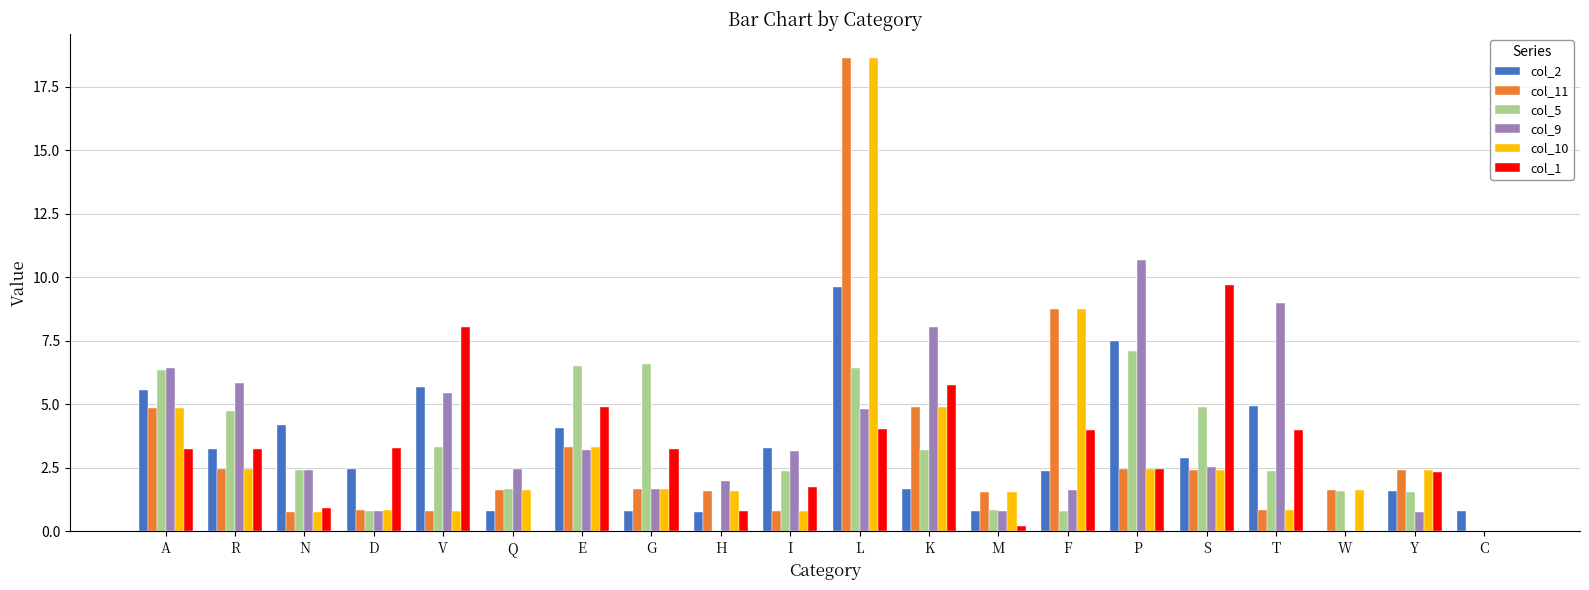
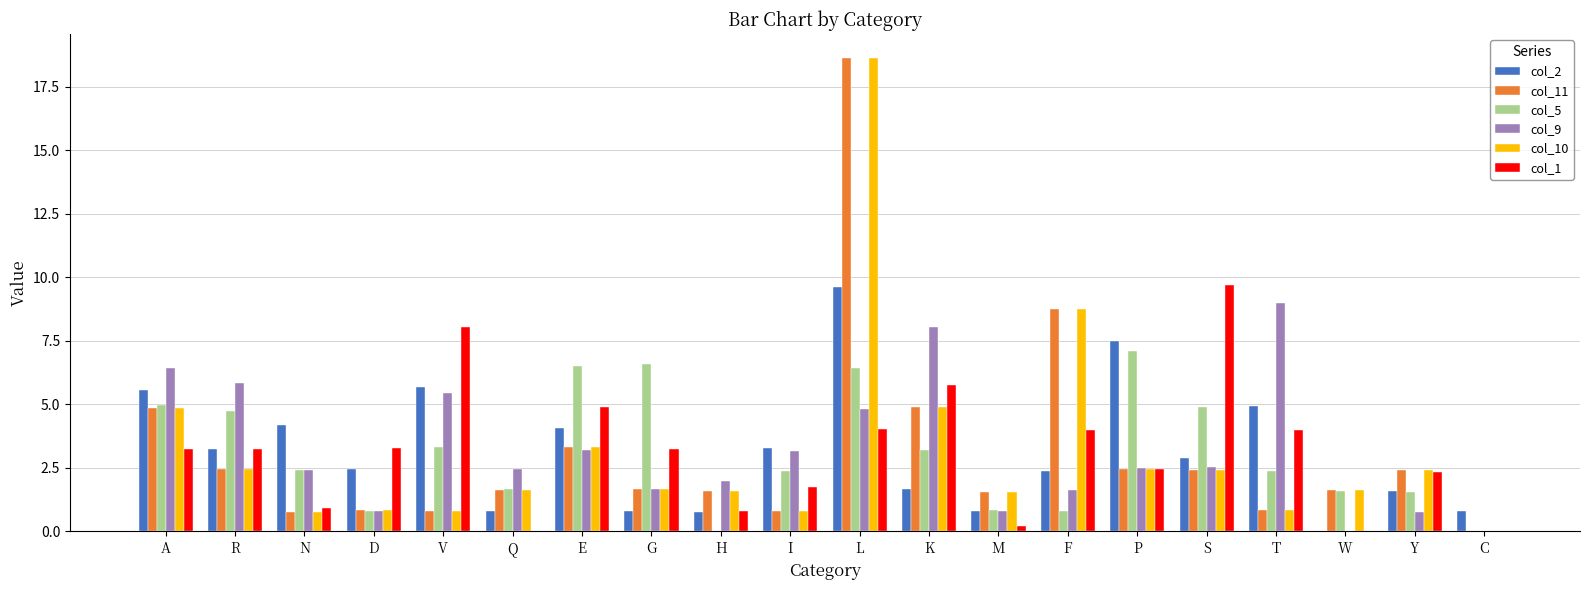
col_5, A: 6.4 -> 5.0
col_9, P: 10.7 -> 2.5
